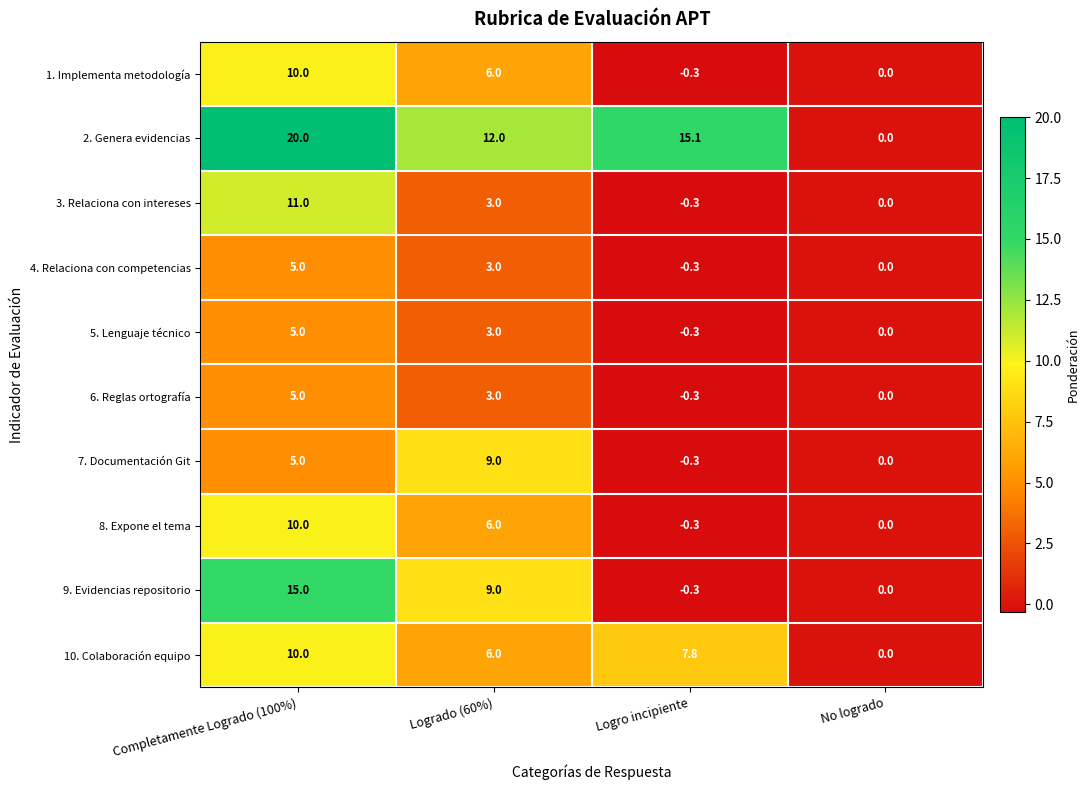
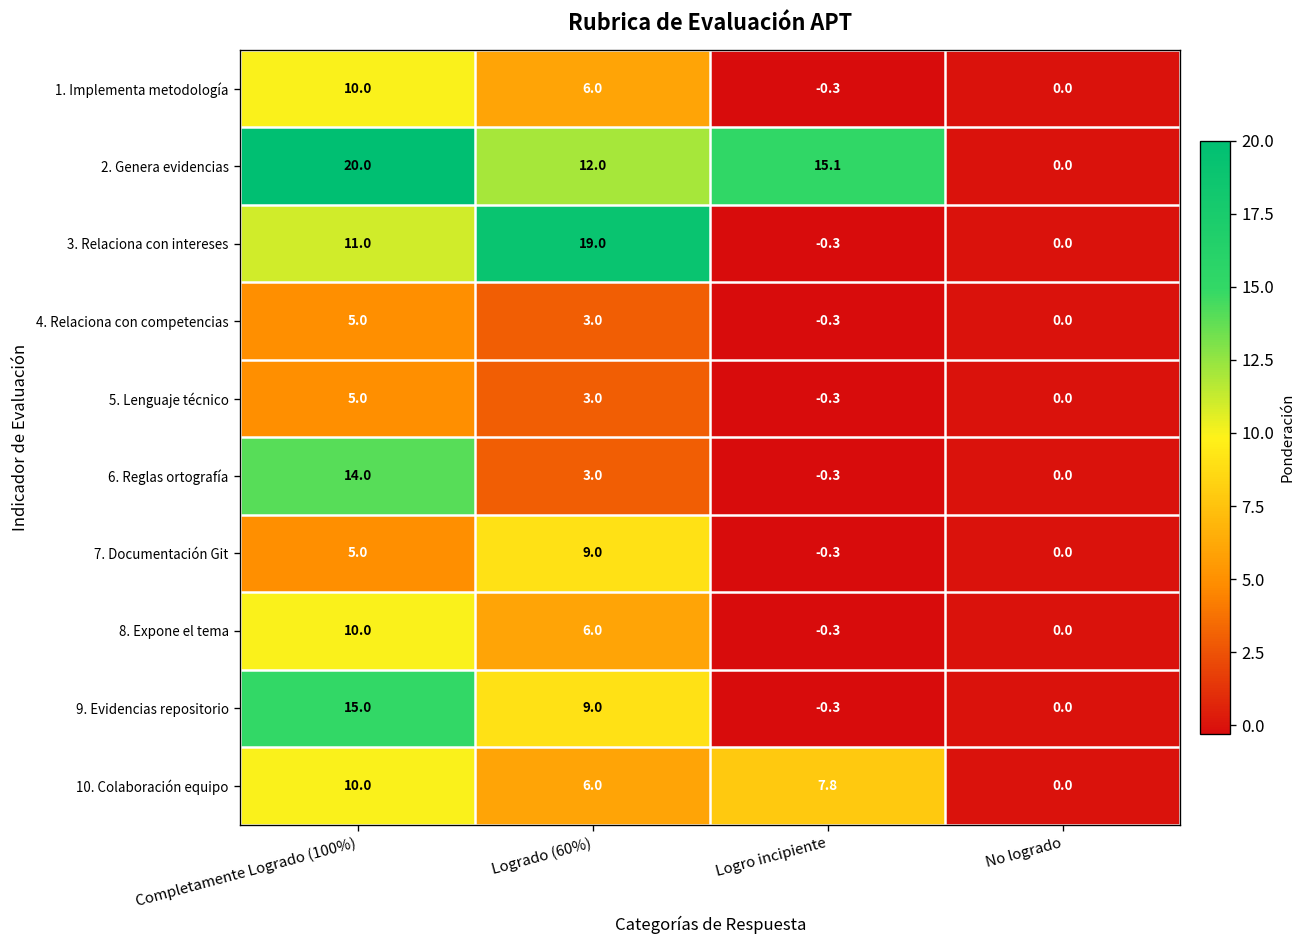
3. Relaciona con intereses, Logrado (60%): 3.0 -> 19.0
6. Reglas ortografía, Completamente Logrado (100%): 5.0 -> 14.0
